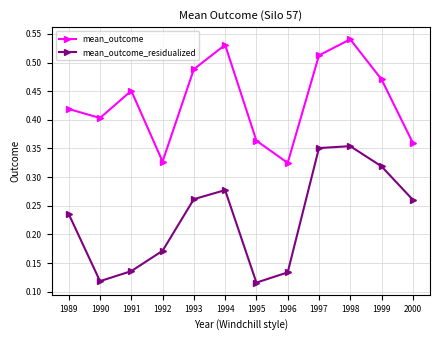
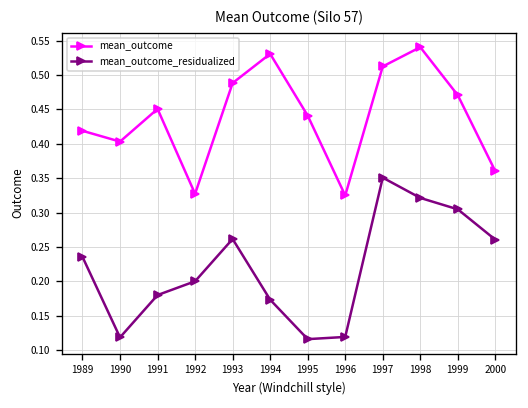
mean_outcome_residualized, 1991: 0.14 -> 0.18
mean_outcome_residualized, 1992: 0.17 -> 0.20
mean_outcome_residualized, 1994: 0.28 -> 0.17
mean_outcome, 1995: 0.36 -> 0.44
mean_outcome_residualized, 1996: 0.13 -> 0.12
mean_outcome_residualized, 1998: 0.35 -> 0.32
mean_outcome_residualized, 1999: 0.32 -> 0.30
